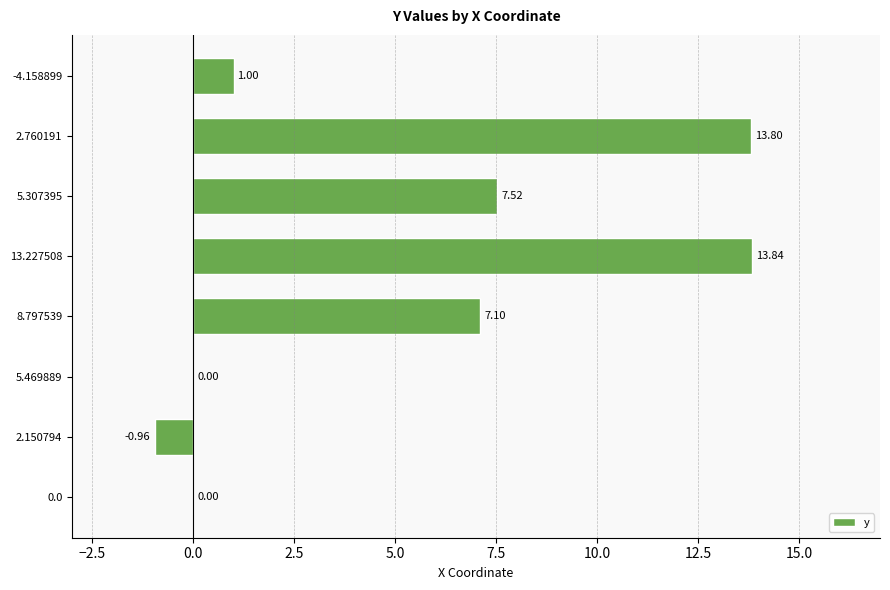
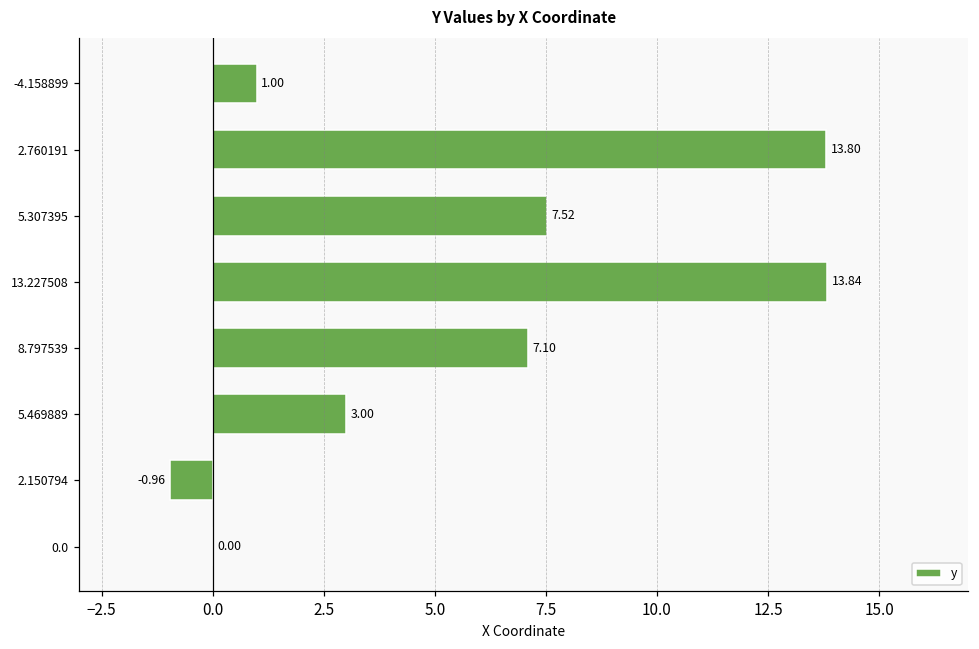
5.469889: 0.00 -> 3.00
